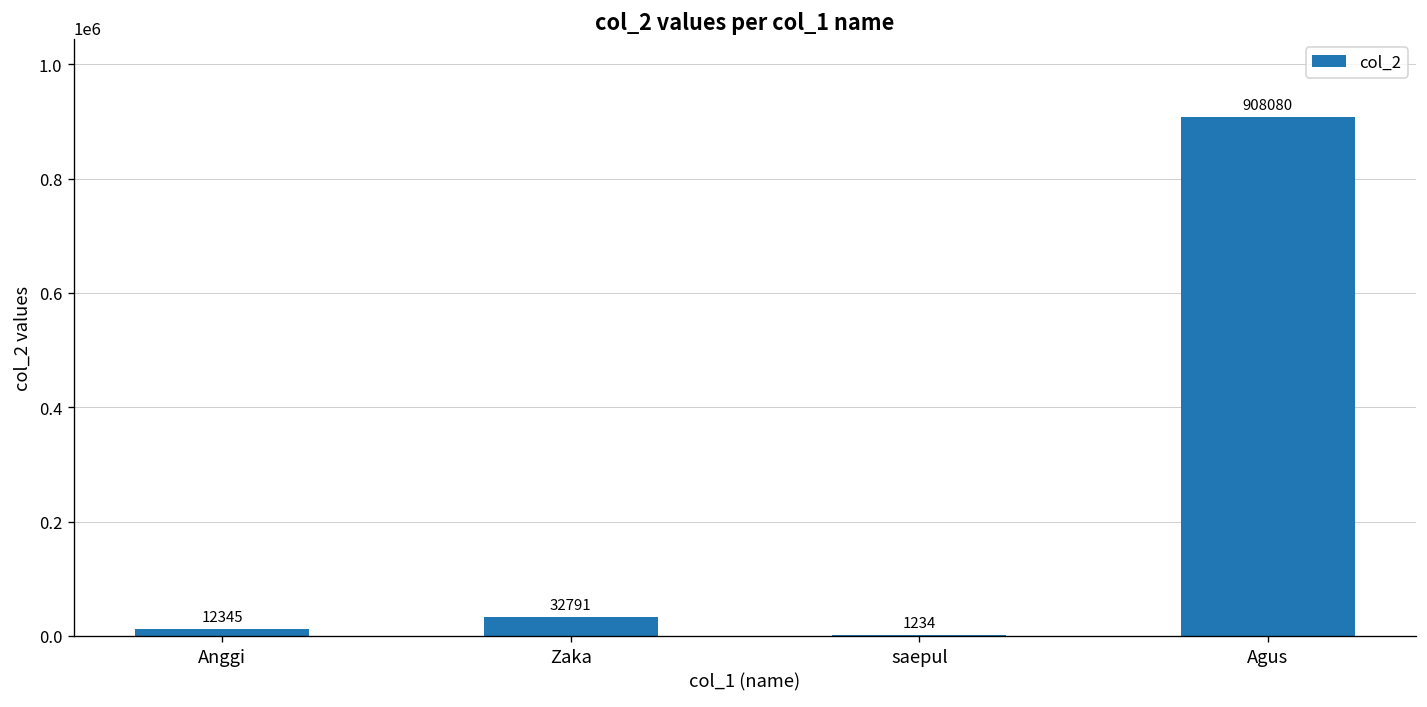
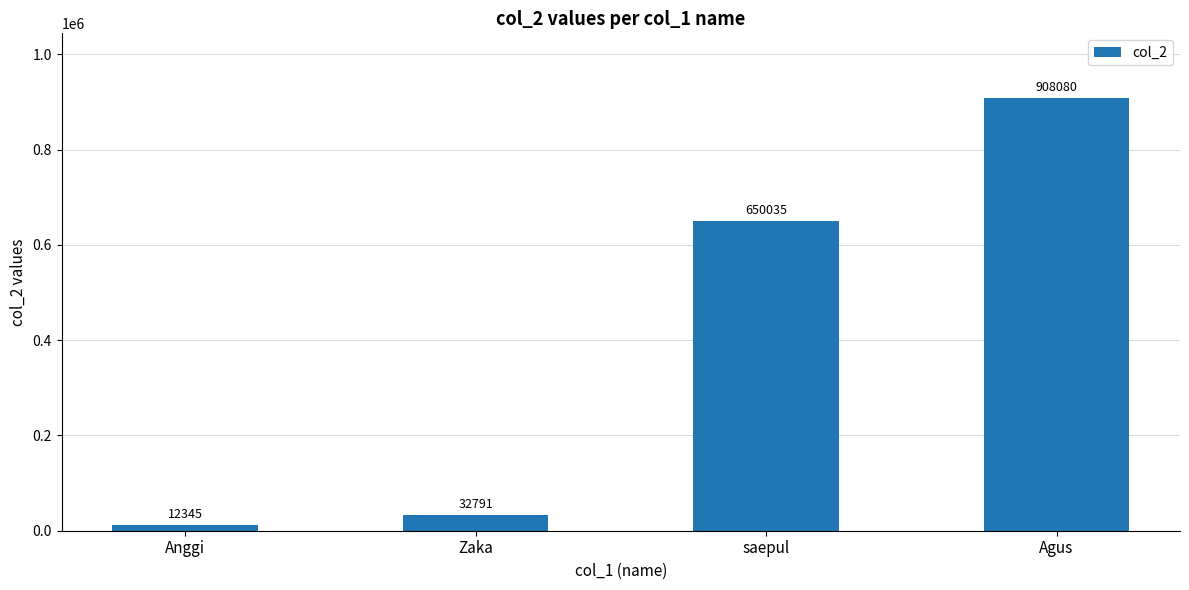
saepul: 1234 -> 650035
